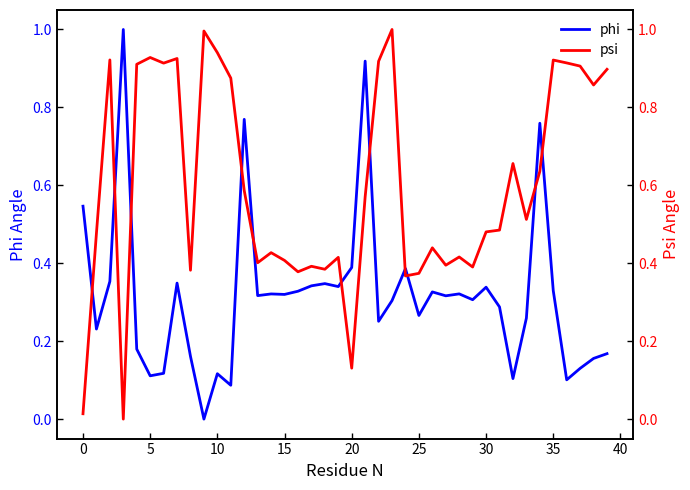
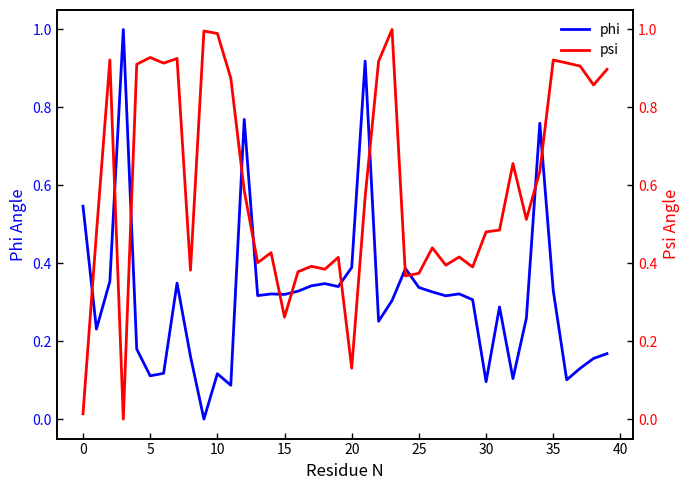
phi, 25: 0.27 -> 0.34
phi, 30: 0.34 -> 0.10
psi, 10: 0.94 -> 0.99
psi, 15: 0.41 -> 0.26
